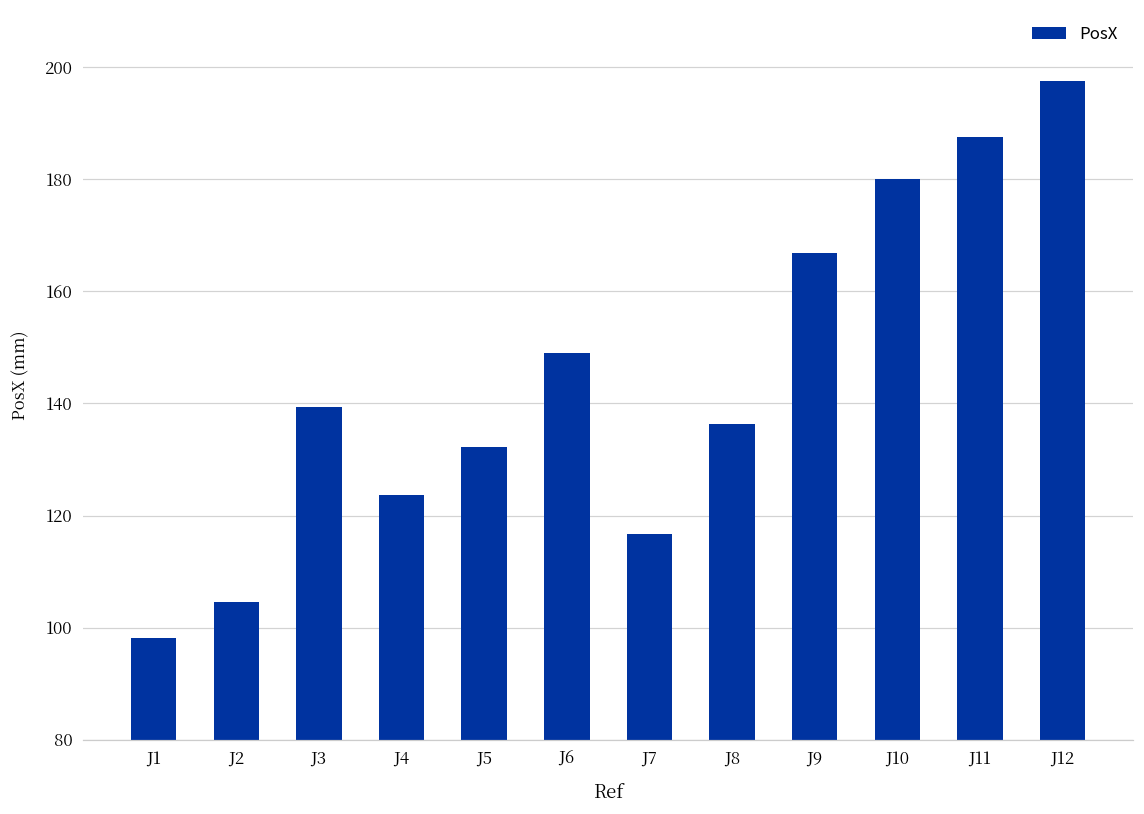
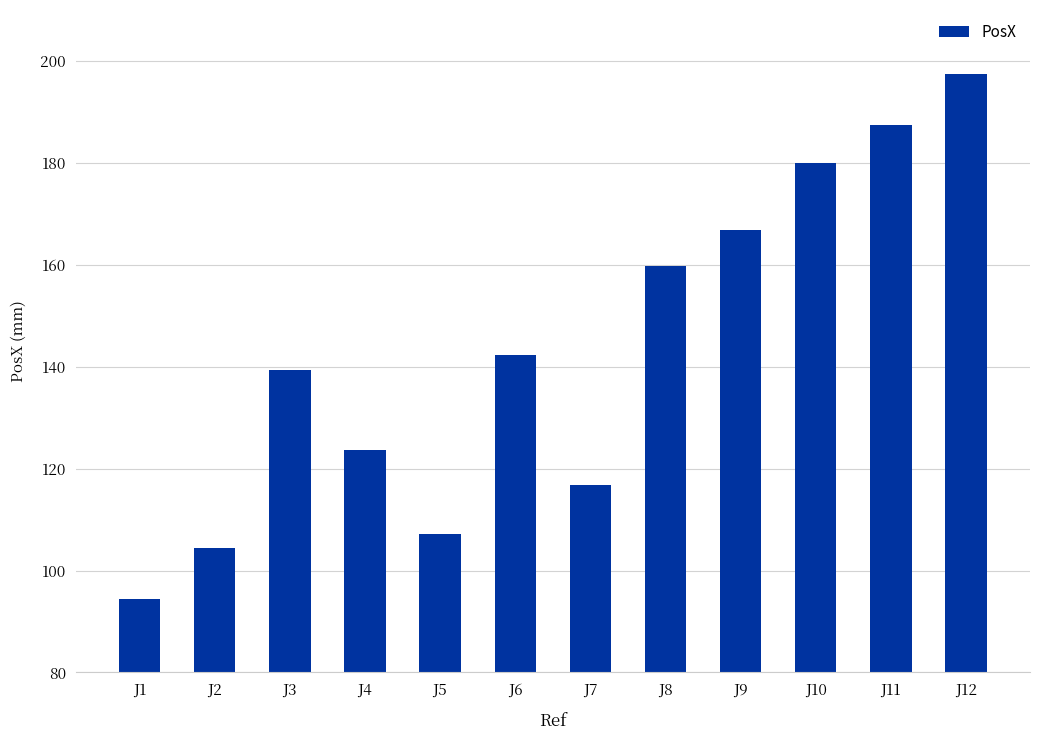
J1: 98 -> 95
J5: 132 -> 107
J6: 149 -> 142
J8: 136 -> 160
